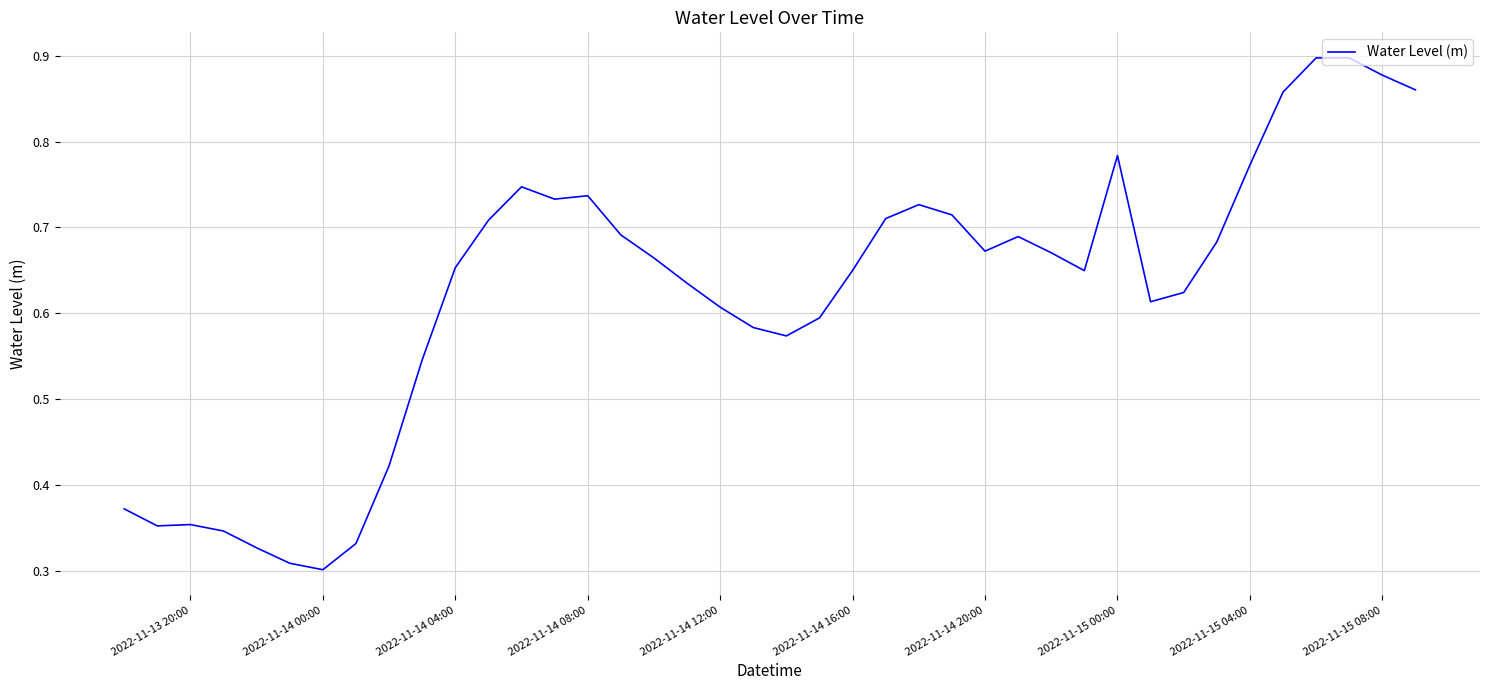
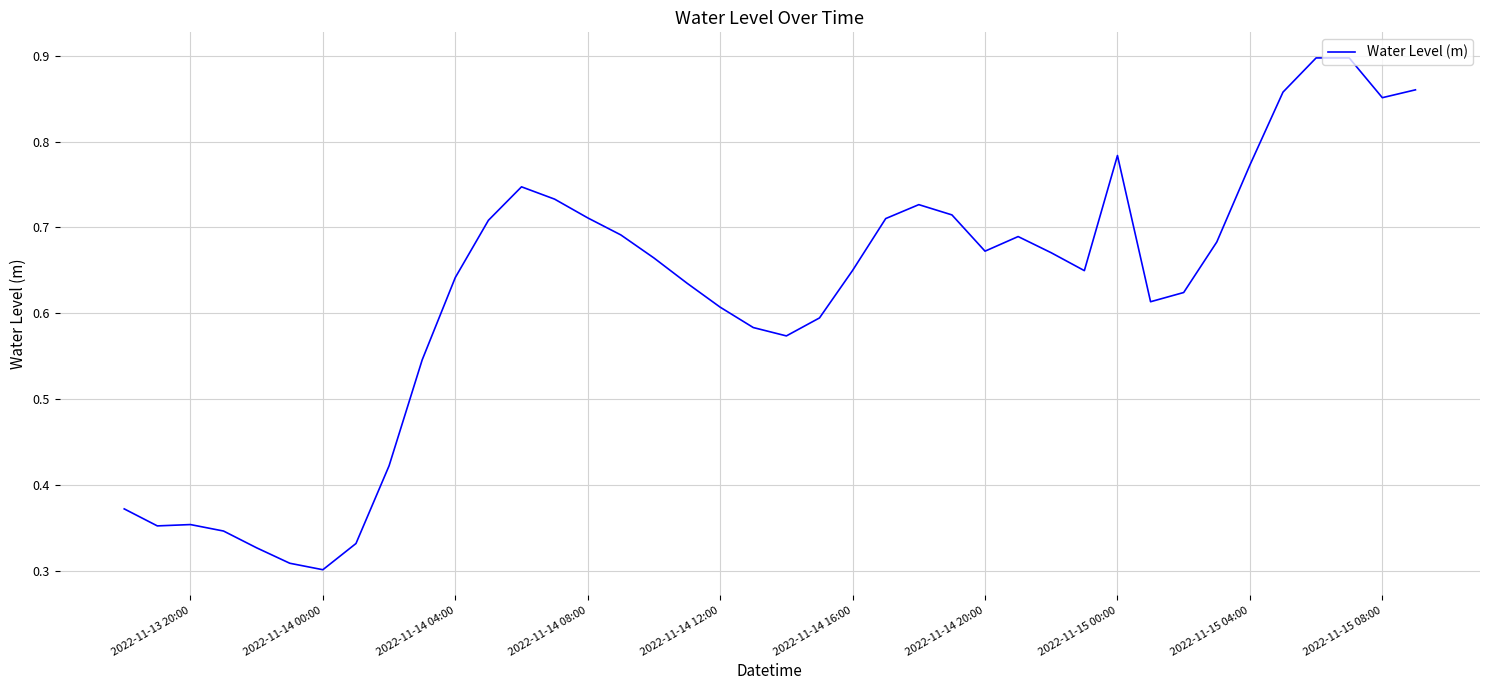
2022-11-14 04:00: 0.65 -> 0.64
2022-11-14 08:00: 0.74 -> 0.71
2022-11-15 08:00: 0.88 -> 0.85
